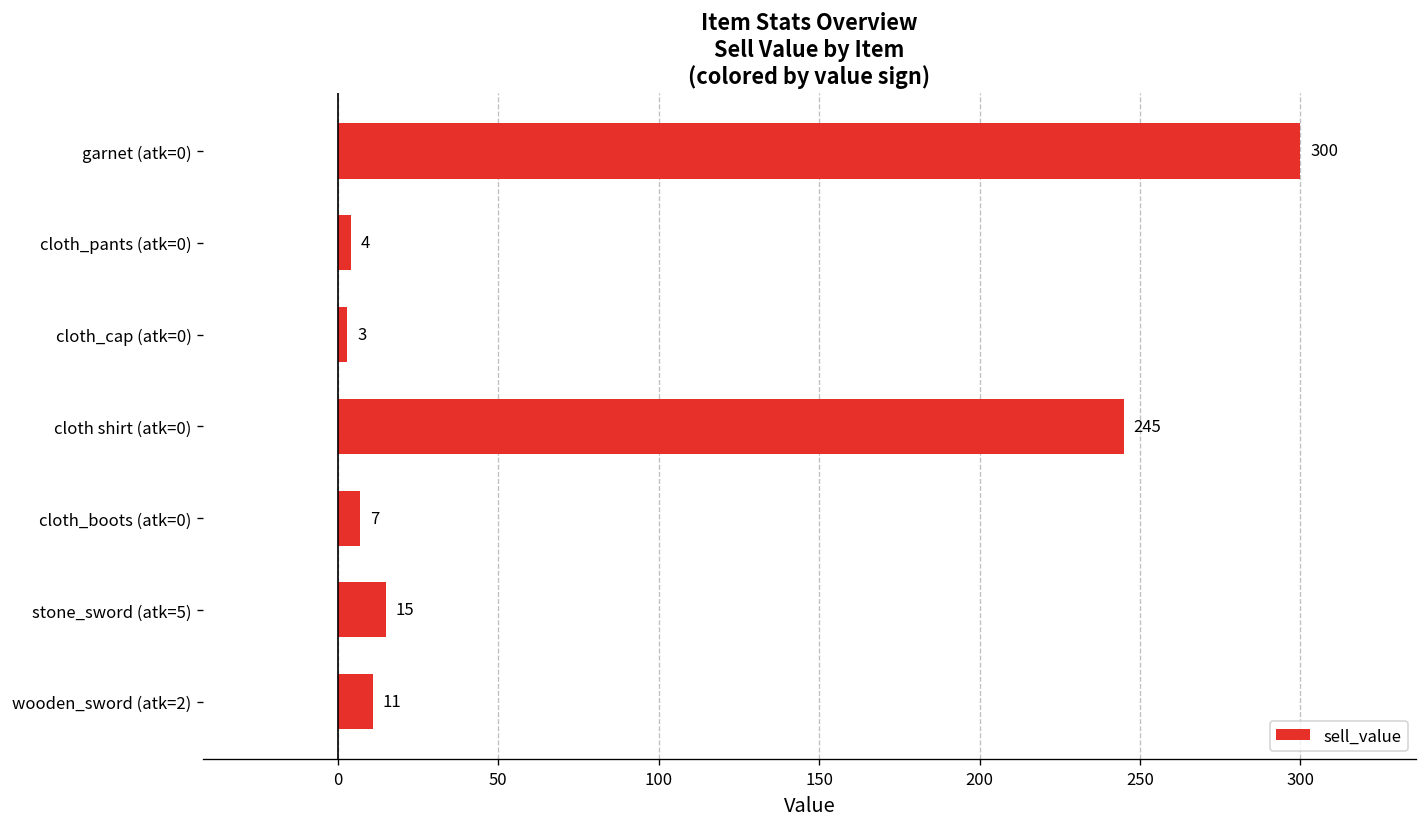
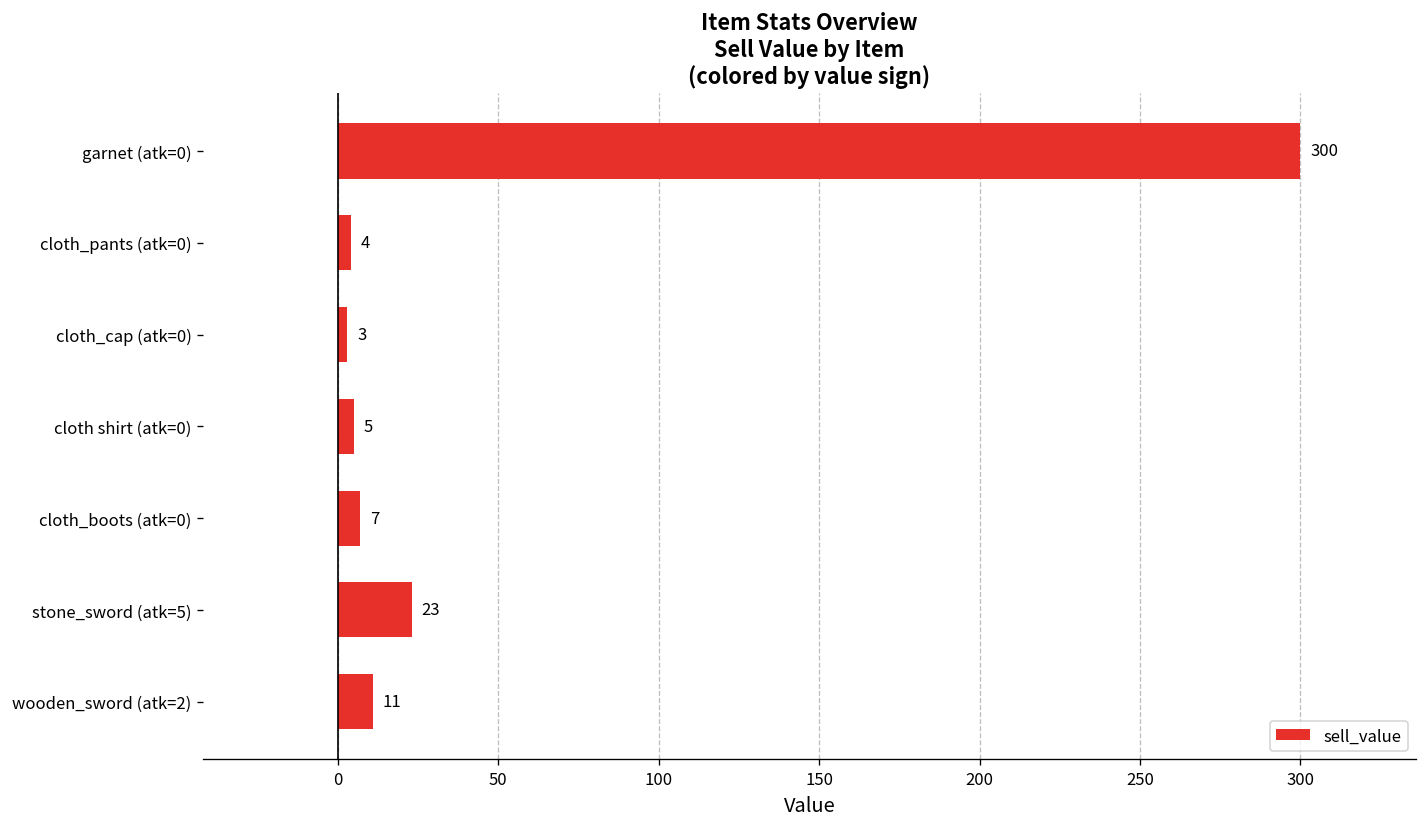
cloth shirt (atk=0): 245 -> 5
stone_sword (atk=5): 15 -> 23
